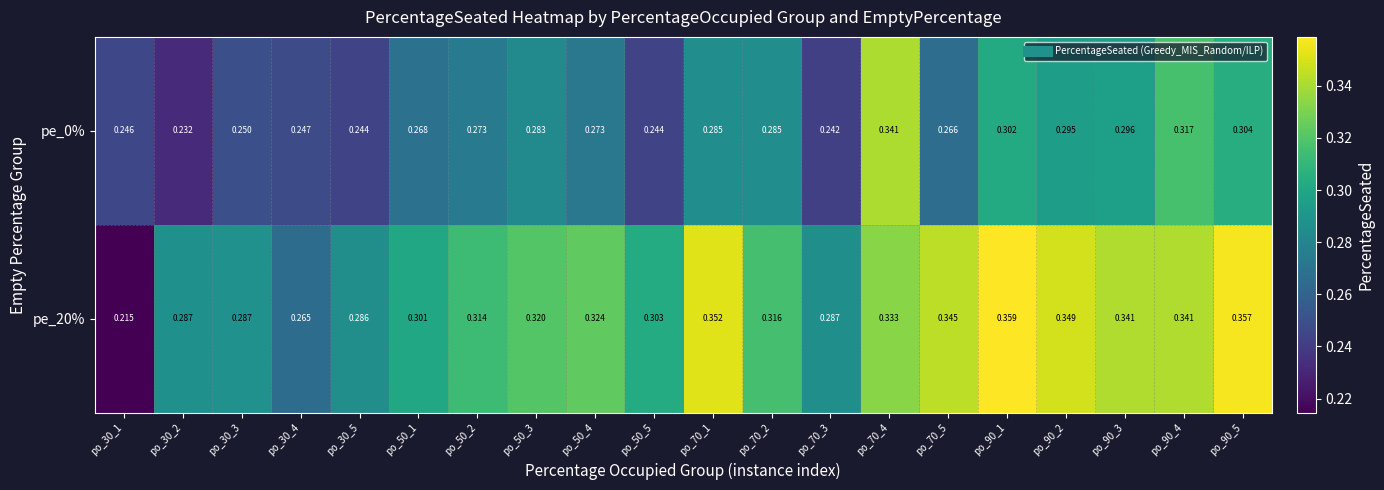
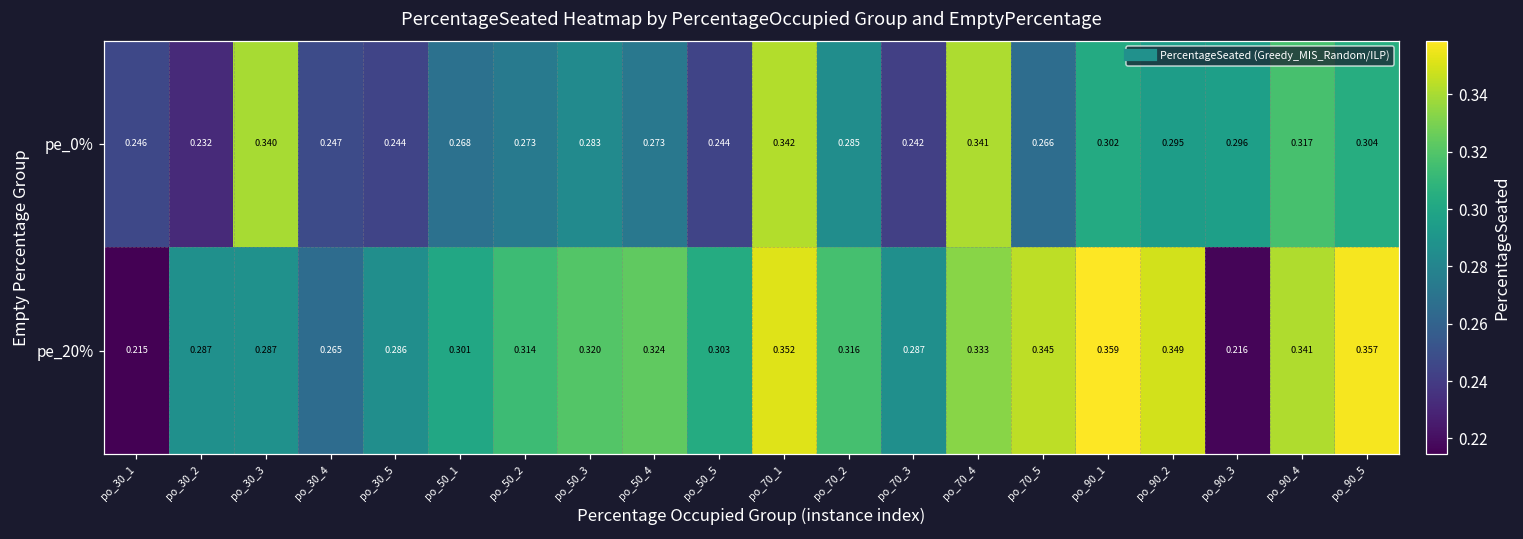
pe_0%, po_30_3: 0.250 -> 0.340
pe_0%, po_70_1: 0.285 -> 0.342
pe_20%, po_90_3: 0.341 -> 0.216
